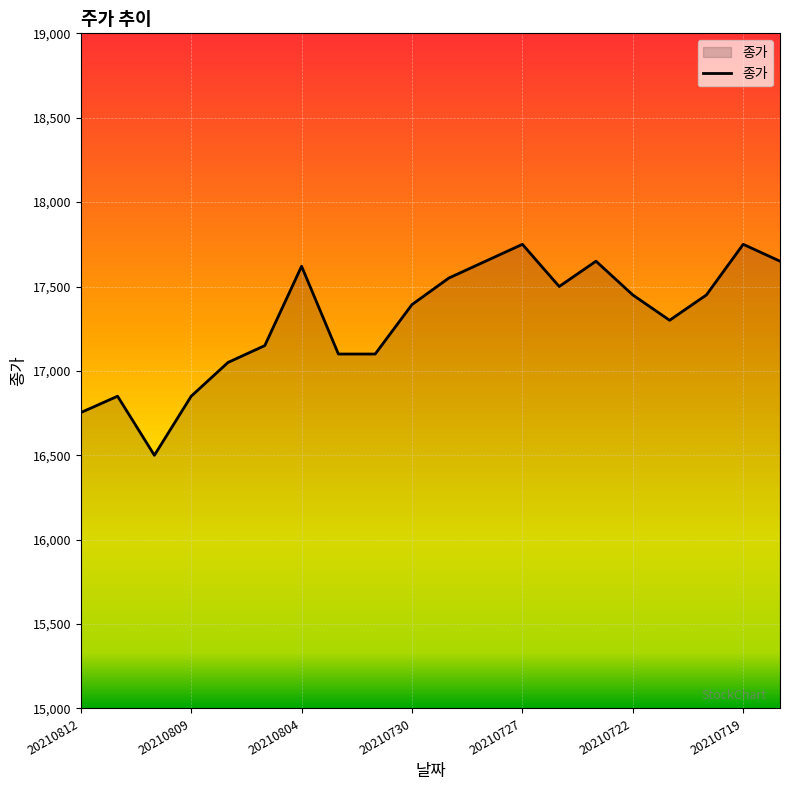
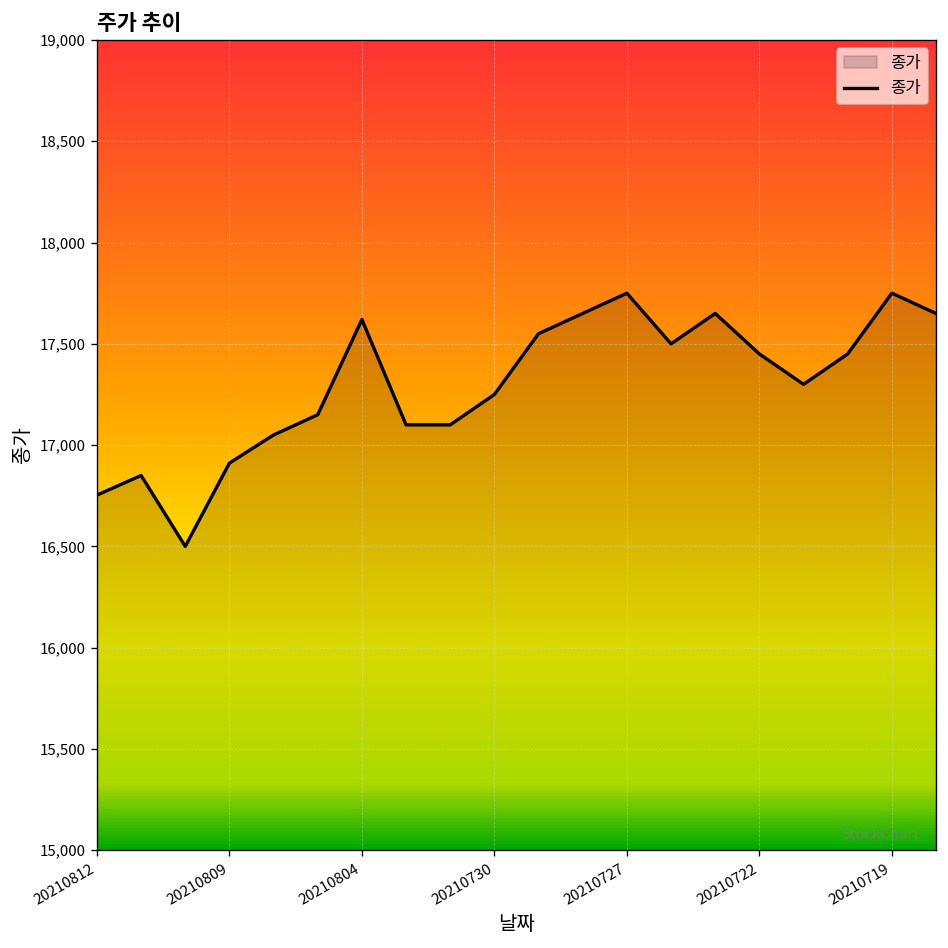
20210809: 16,850 -> 16,910
20210730: 17,390 -> 17,250
